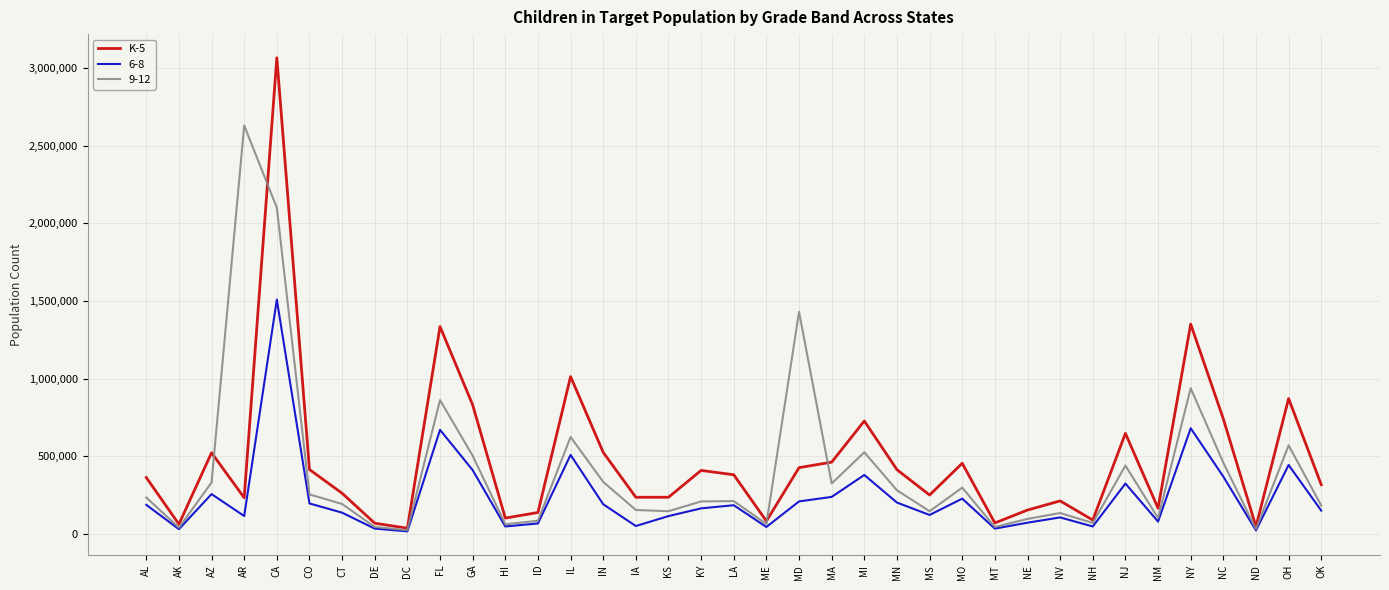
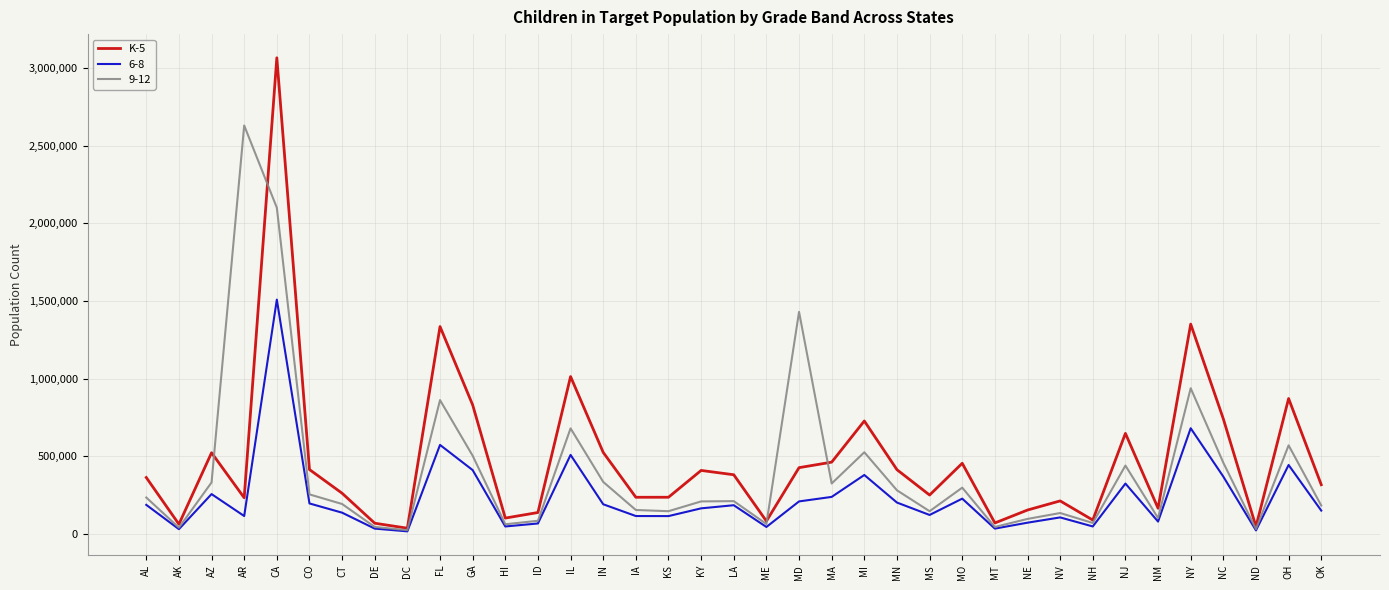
6-8, FL: 670,000 -> 570,000
9-12, IL: 620,000 -> 680,000
6-8, IA: 50,000 -> 110,000
